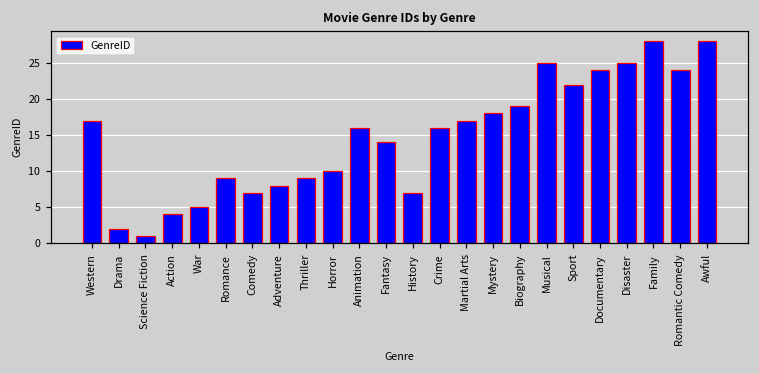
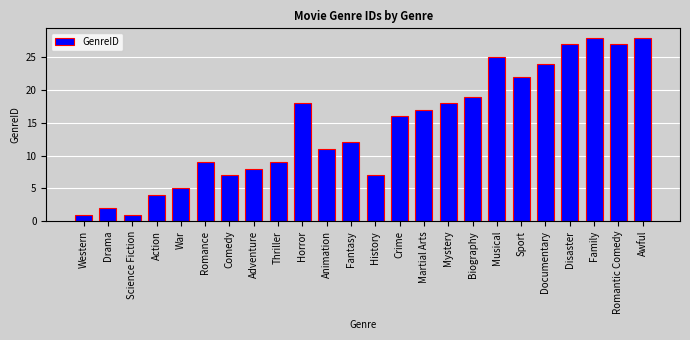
Western: 17 -> 1
Horror: 10 -> 18
Animation: 16 -> 11
Fantasy: 14 -> 12
Disaster: 25 -> 27
Romantic Comedy: 24 -> 27
